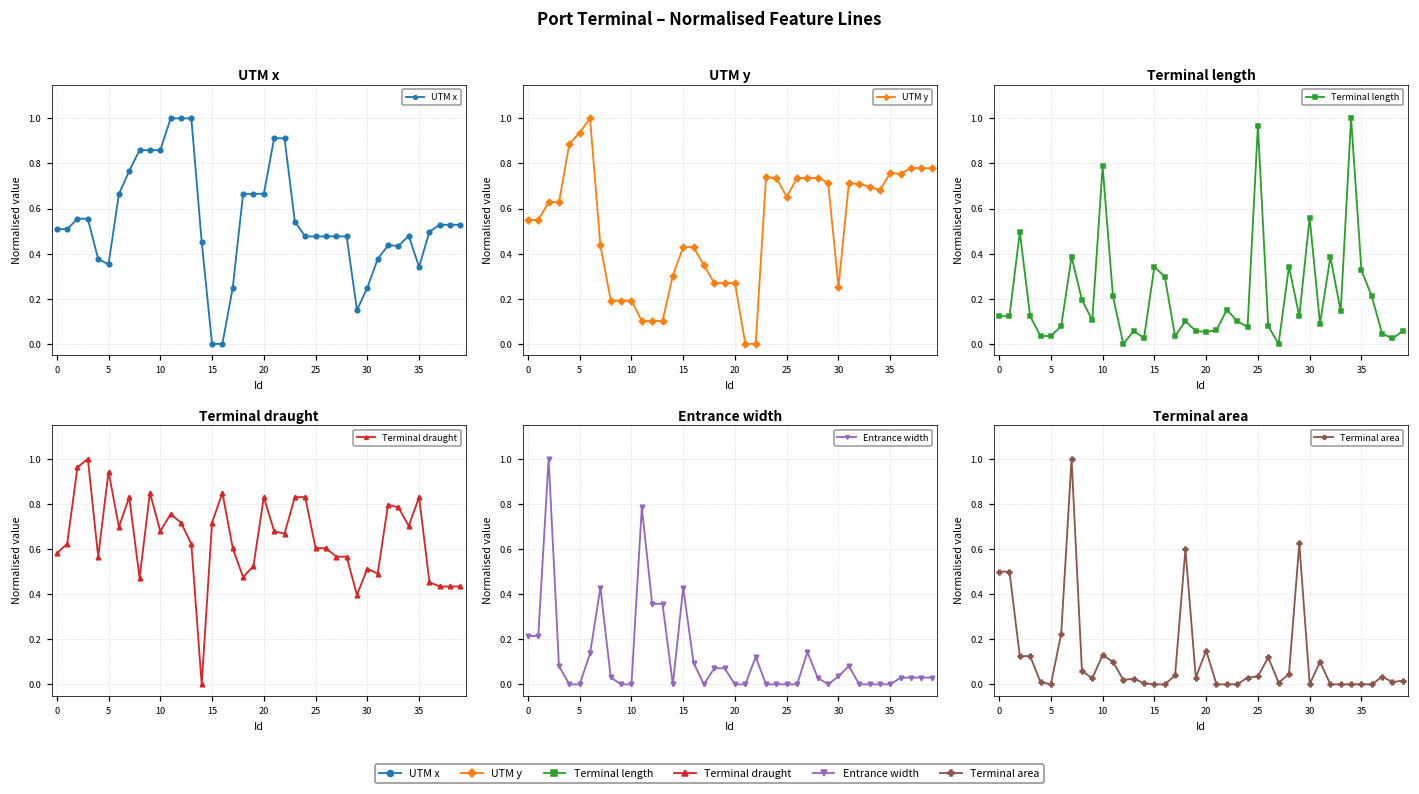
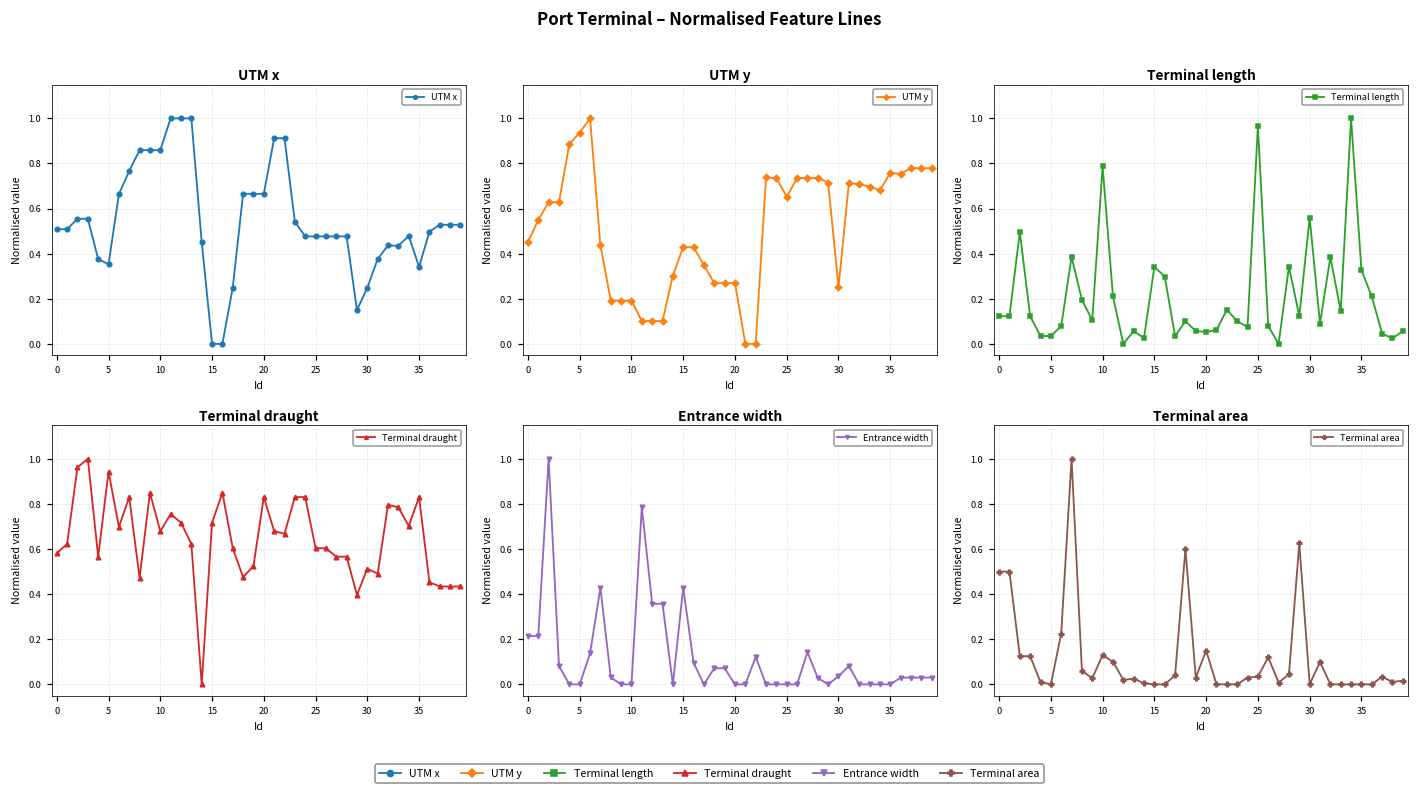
UTM y, 0: 0.55 -> 0.45
